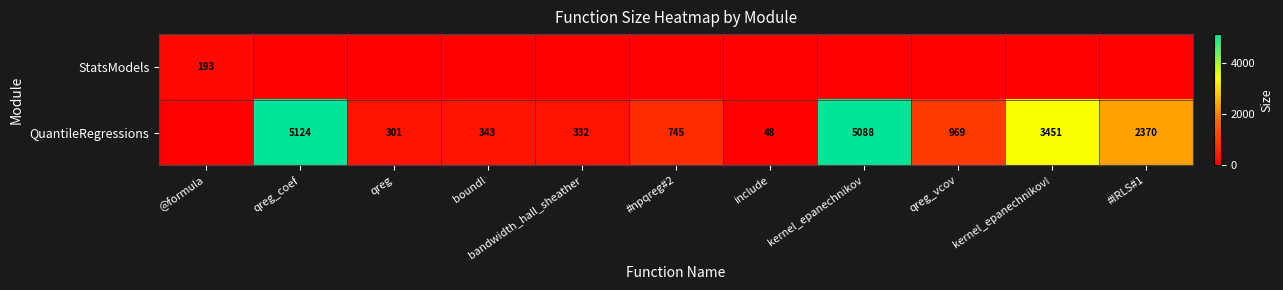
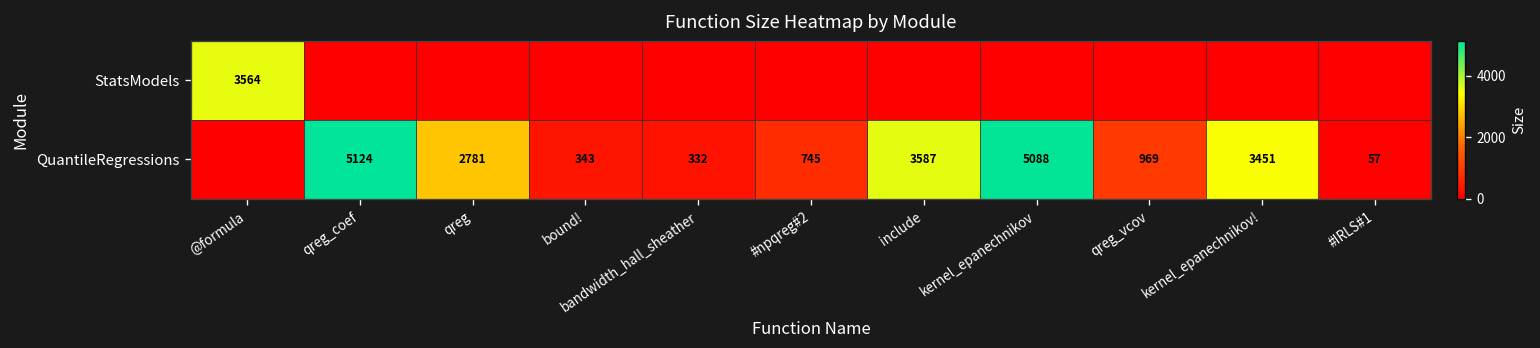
StatsModels, @formula: 193 -> 3564
QuantileRegressions, qreg: 301 -> 2781
QuantileRegressions, include: 48 -> 3587
QuantileRegressions, #IRLS#1: 2370 -> 57
